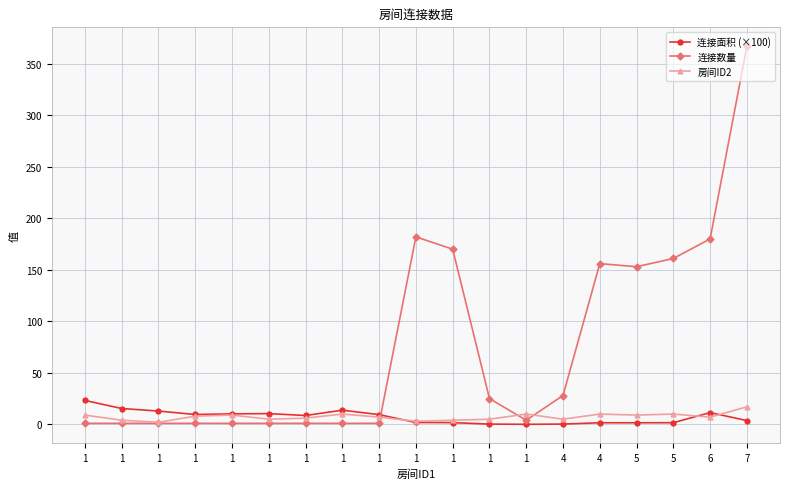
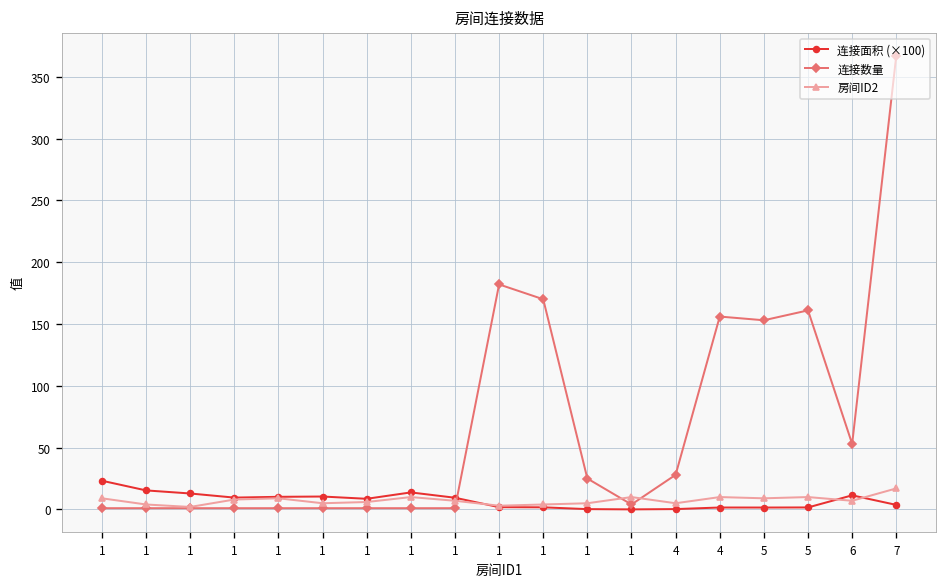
连接数量, 6: 180 -> 53
